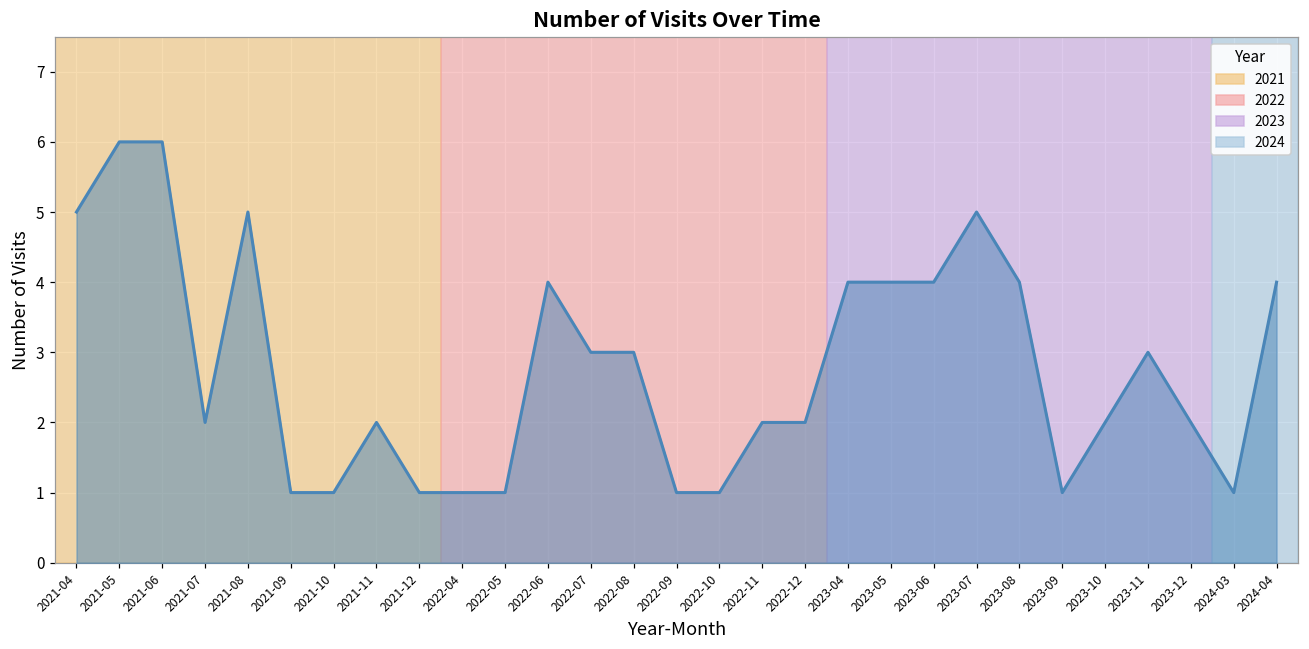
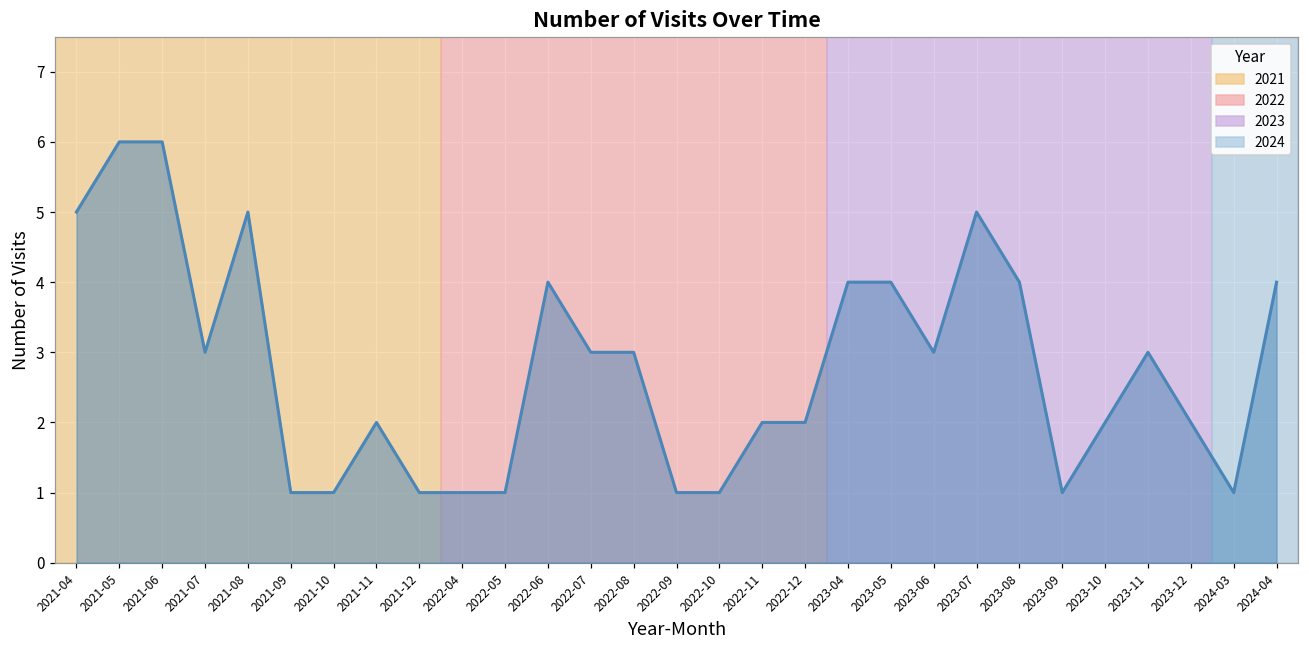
2021-07: 2 -> 3
2023-06: 4 -> 3
